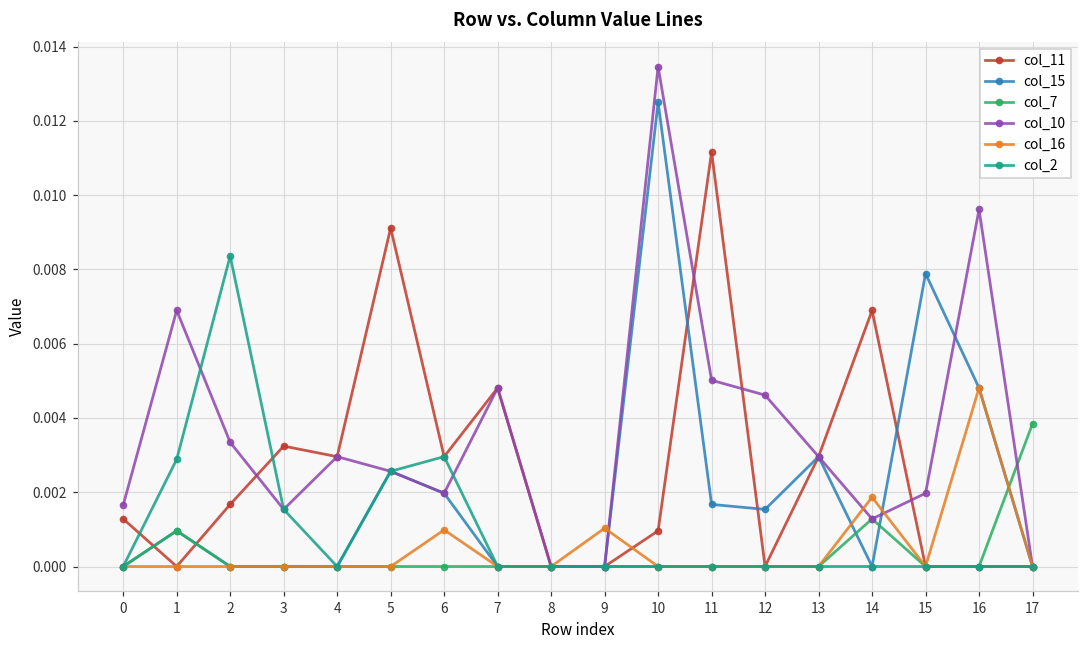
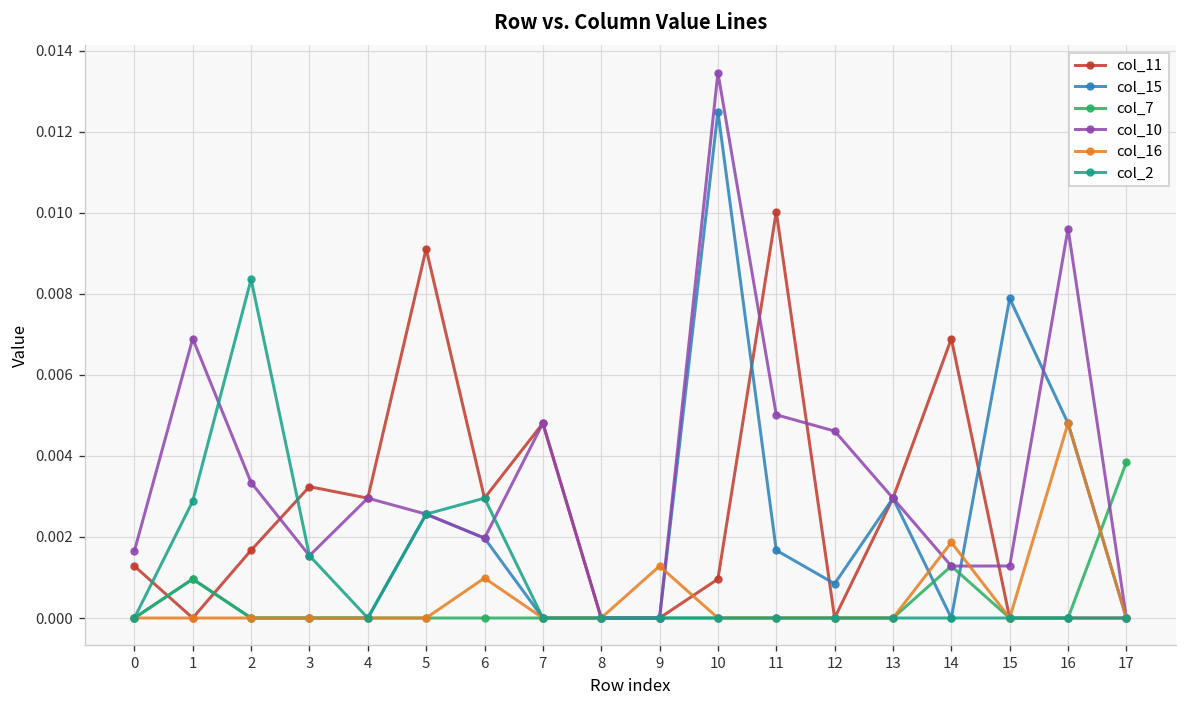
col_16, 9: 0.0010 -> 0.0013
col_11, 11: 0.0112 -> 0.0100
col_15, 12: 0.0015 -> 0.0008
col_10, 15: 0.0020 -> 0.0013
